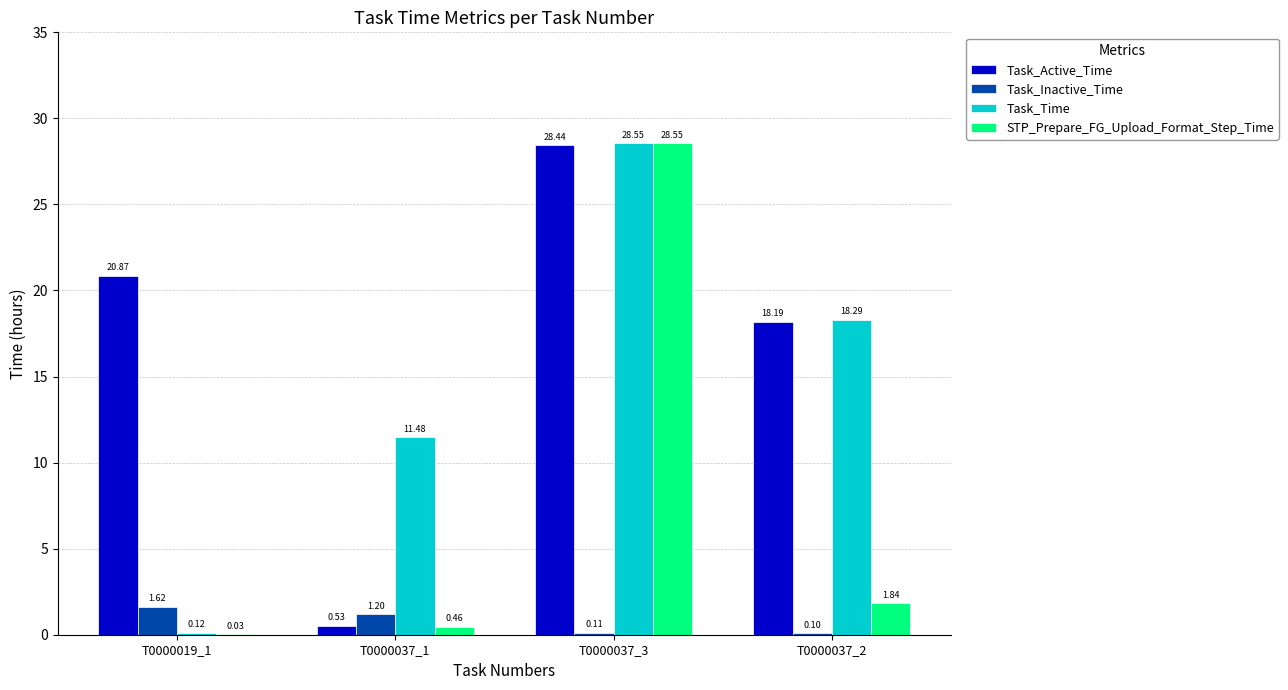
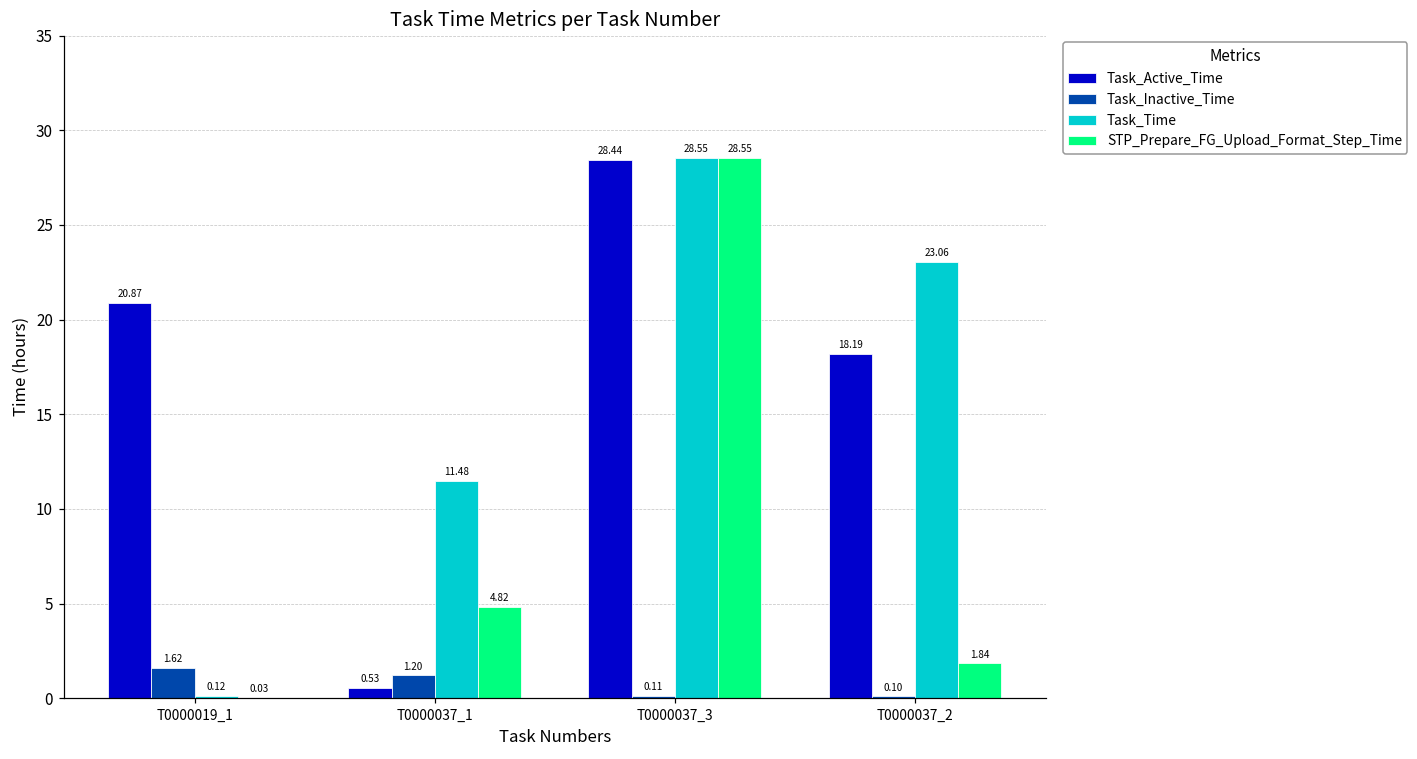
STP_Prepare_FG_Upload_Format_Step_Time, T0000037_1: 0.46 -> 4.82
Task_Time, T0000037_2: 18.29 -> 23.06
